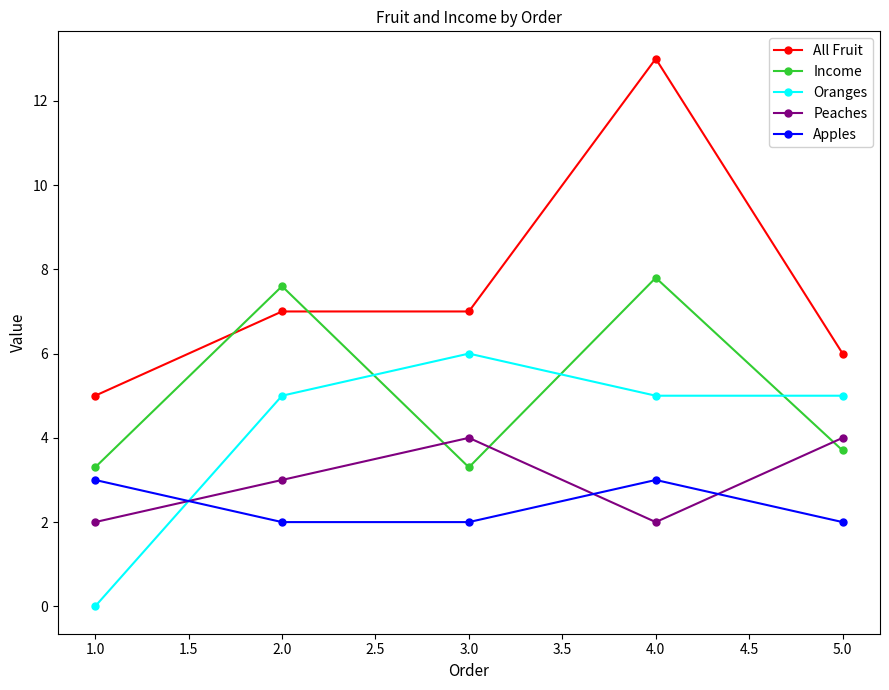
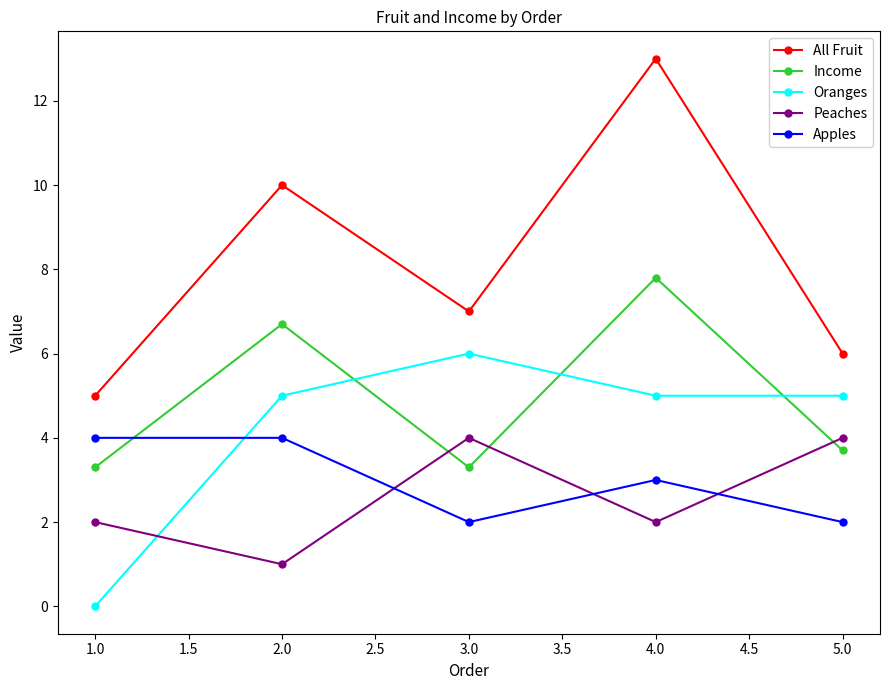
Apples, 1.0: 3 -> 4
All Fruit, 2.0: 7 -> 10
Income, 2.0: 7.6 -> 6.7
Peaches, 2.0: 3 -> 1
Apples, 2.0: 2 -> 4
